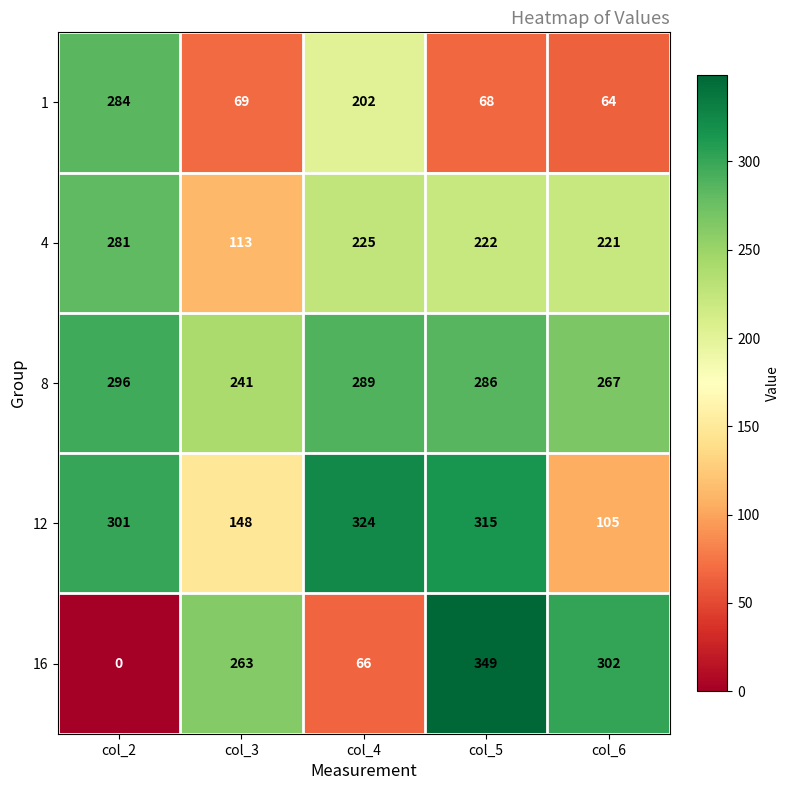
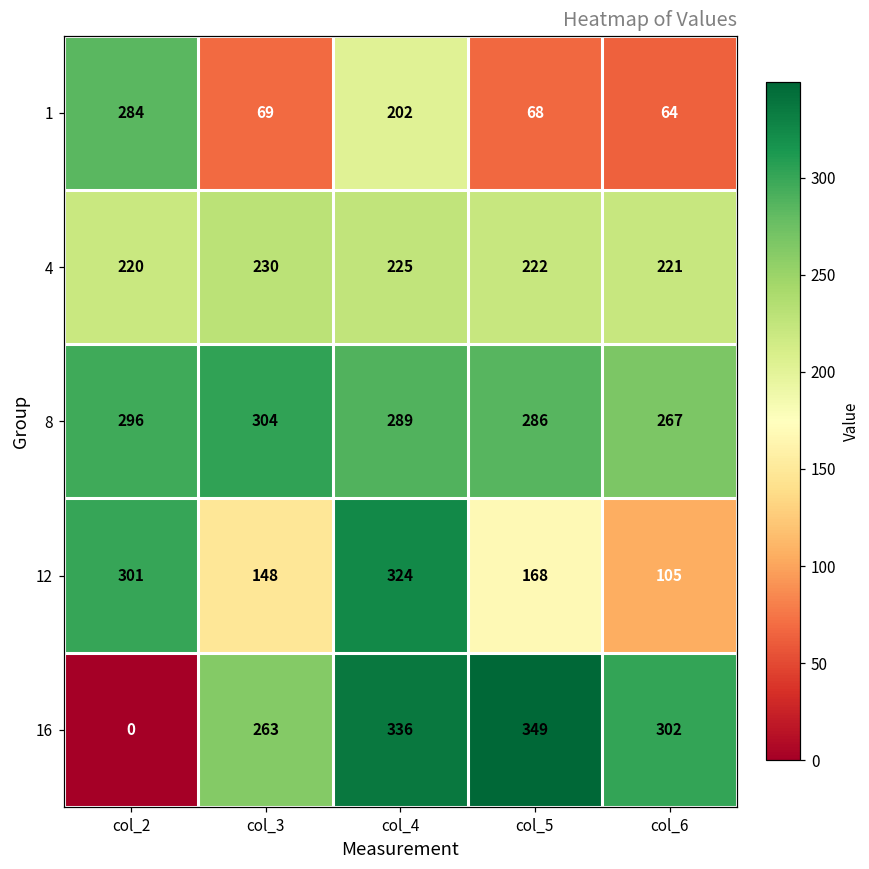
4, col_2: 281 -> 220
4, col_3: 113 -> 230
8, col_3: 241 -> 304
12, col_5: 315 -> 168
16, col_4: 66 -> 336
